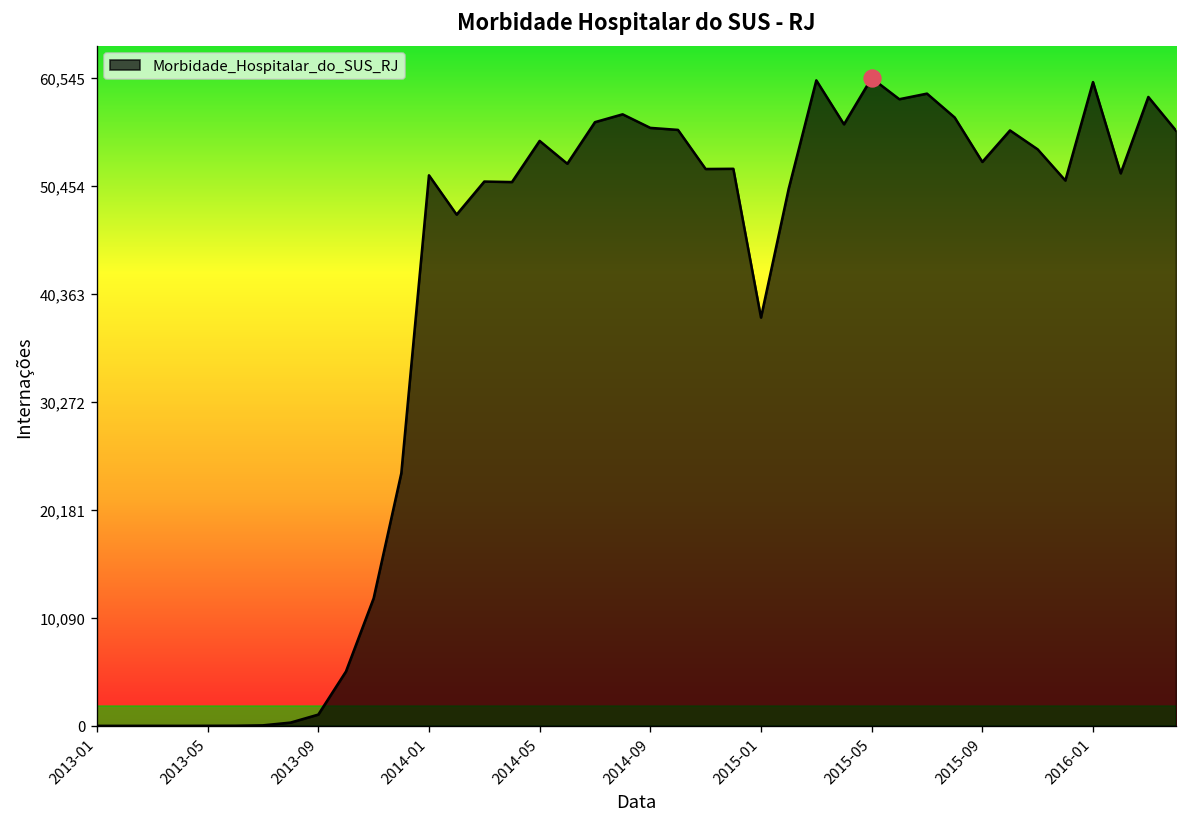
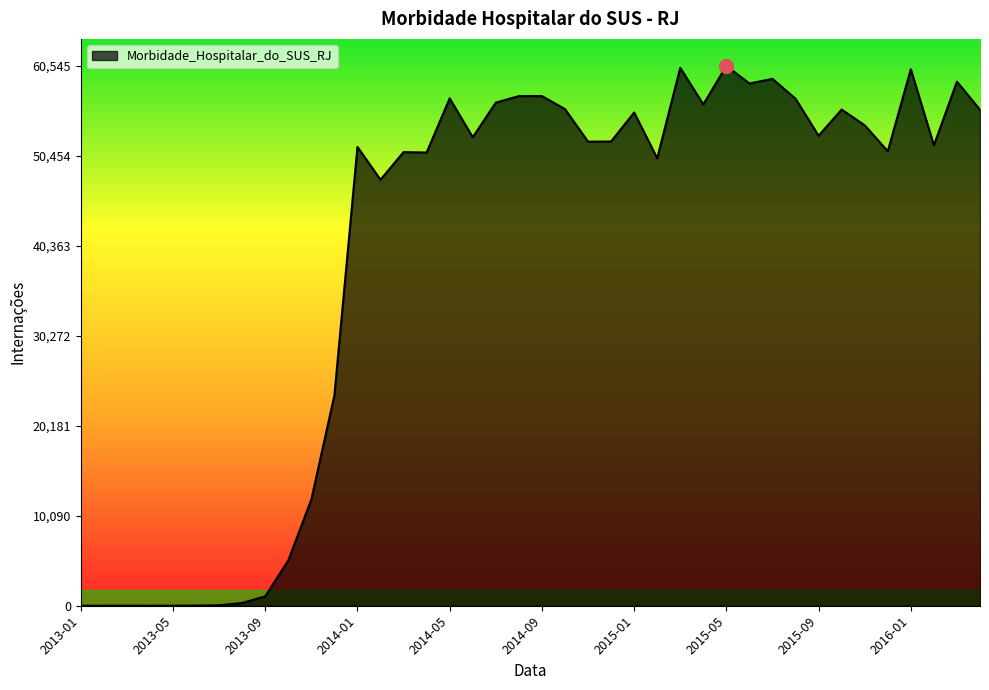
Morbidade_Hospitalar_do_SUS_RJ, 2014-05: 55,000 -> 57,000
Morbidade_Hospitalar_do_SUS_RJ, 2014-09: 56,000 -> 57,000
Morbidade_Hospitalar_do_SUS_RJ, 2015-01: 38,000 -> 55,000
